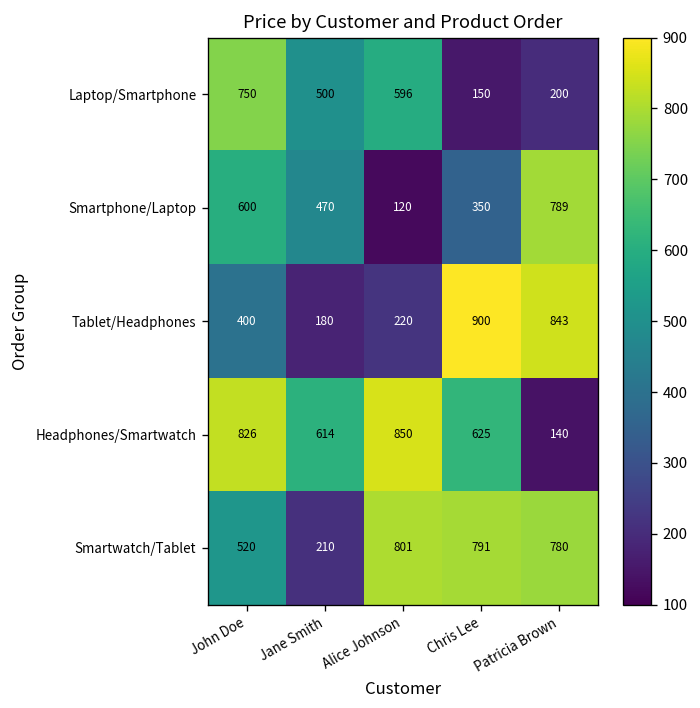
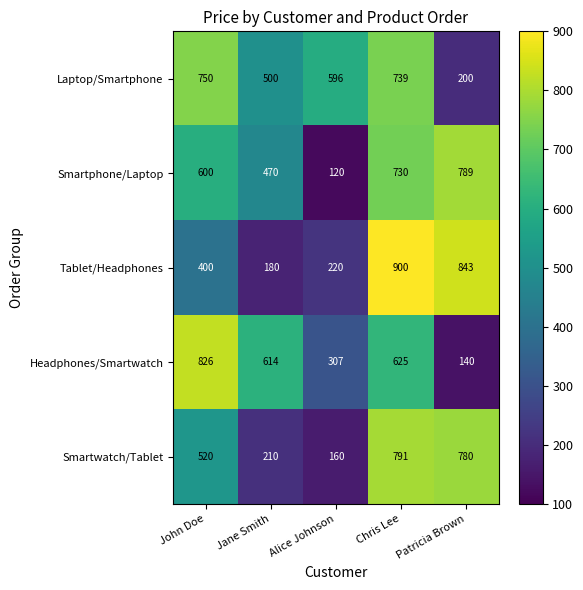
Laptop/Smartphone, Chris Lee: 150 -> 739
Smartphone/Laptop, Chris Lee: 350 -> 730
Headphones/Smartwatch, Alice Johnson: 850 -> 307
Smartwatch/Tablet, Alice Johnson: 801 -> 160
